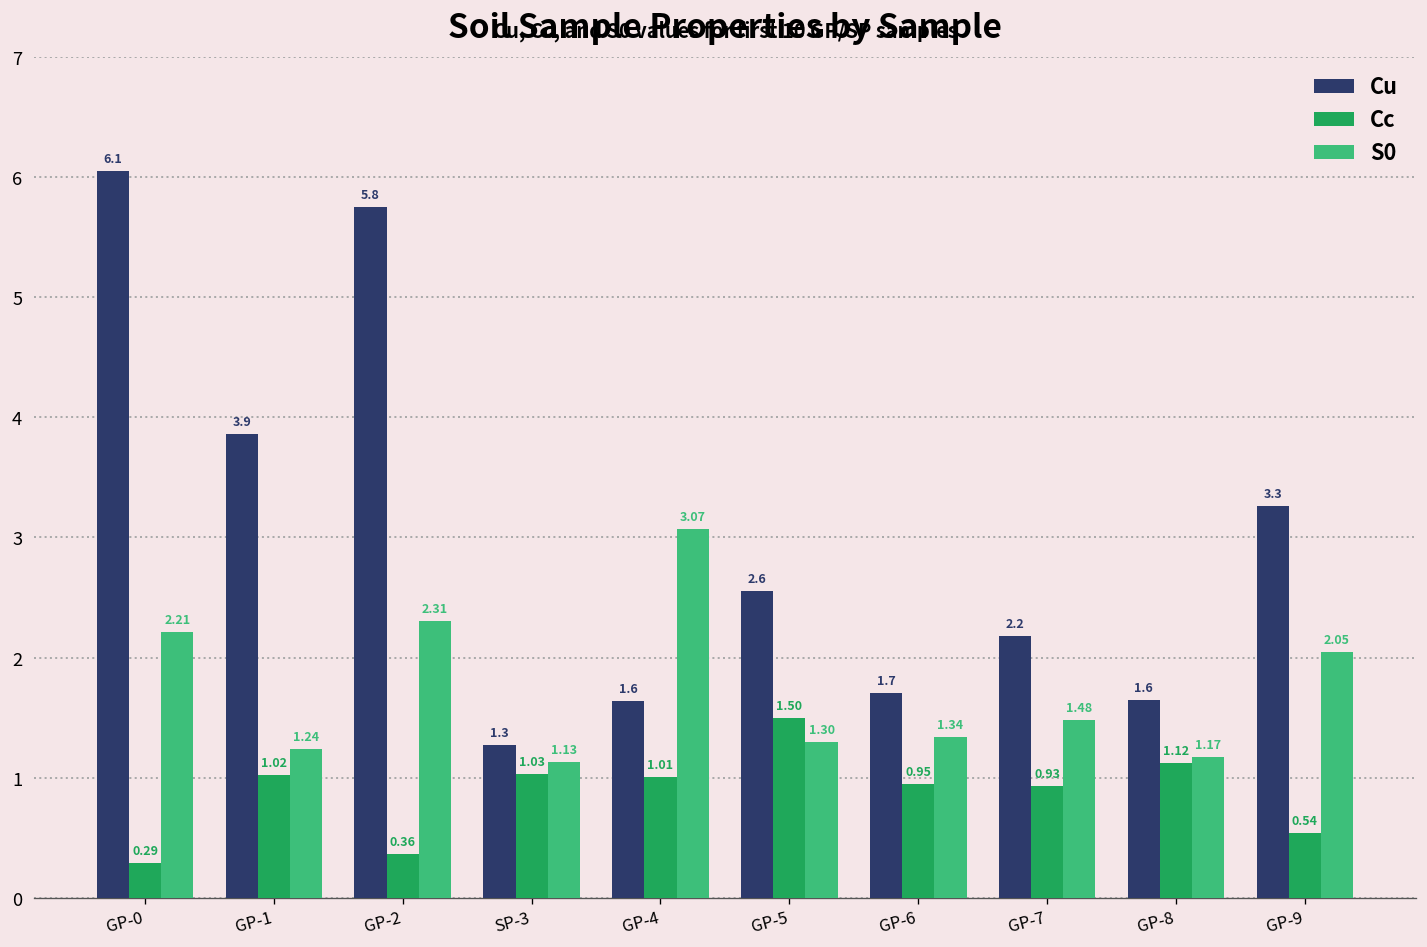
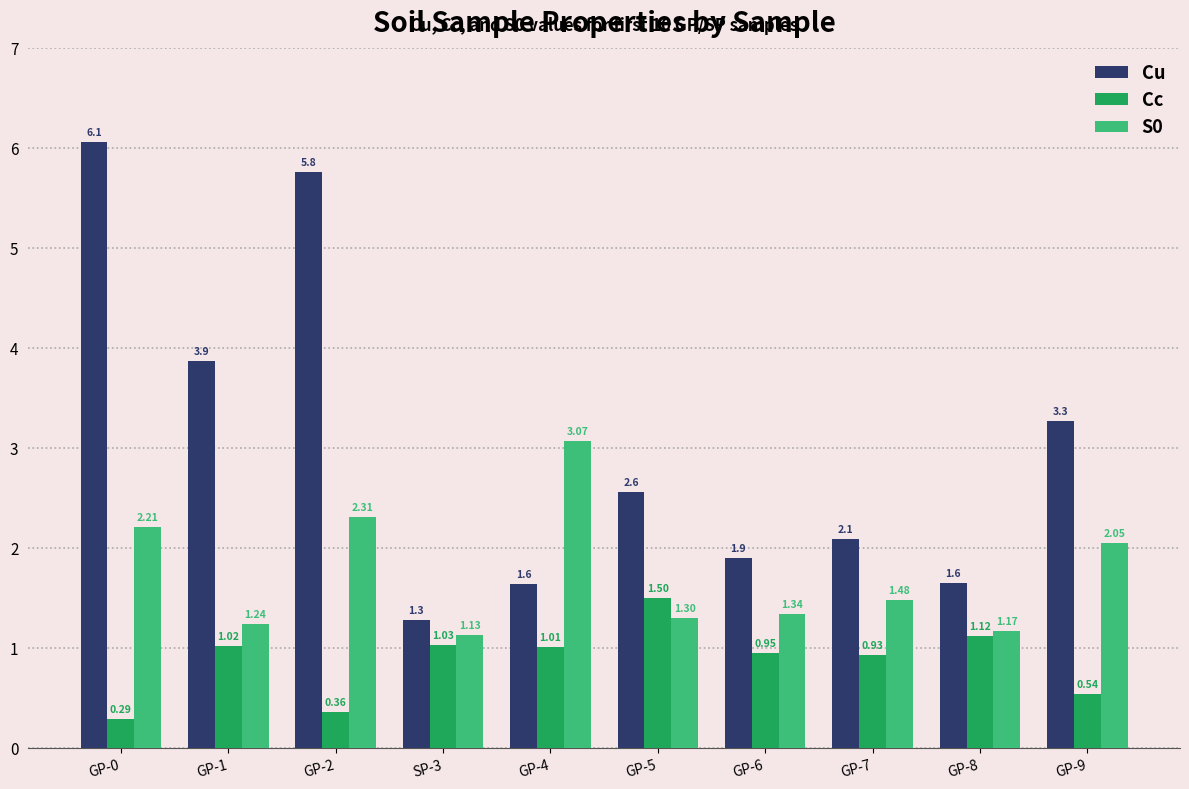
Cu, GP-6: 1.7 -> 1.9
Cu, GP-7: 2.2 -> 2.1
